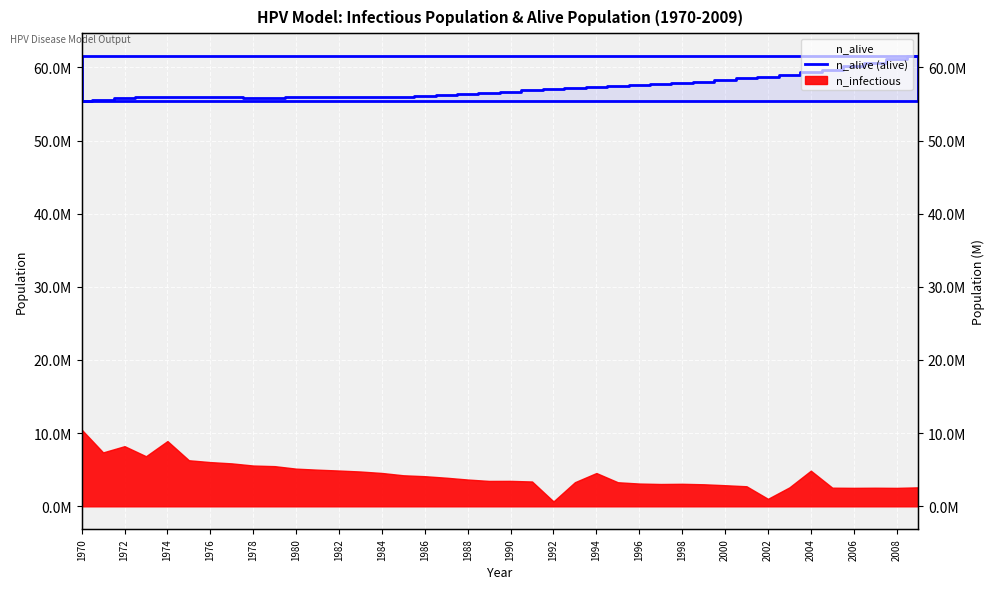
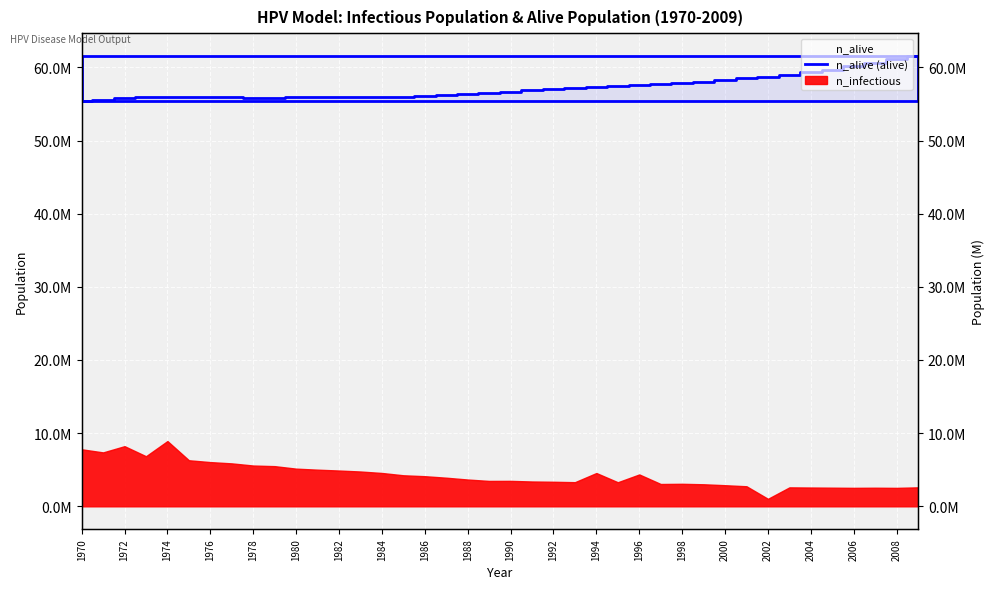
n_infectious, 1970: 10000000 -> 8000000
n_infectious, 1992: 1000000 -> 3000000
n_infectious, 1996: 3000000 -> 4000000
n_infectious, 2004: 5000000 -> 3000000
